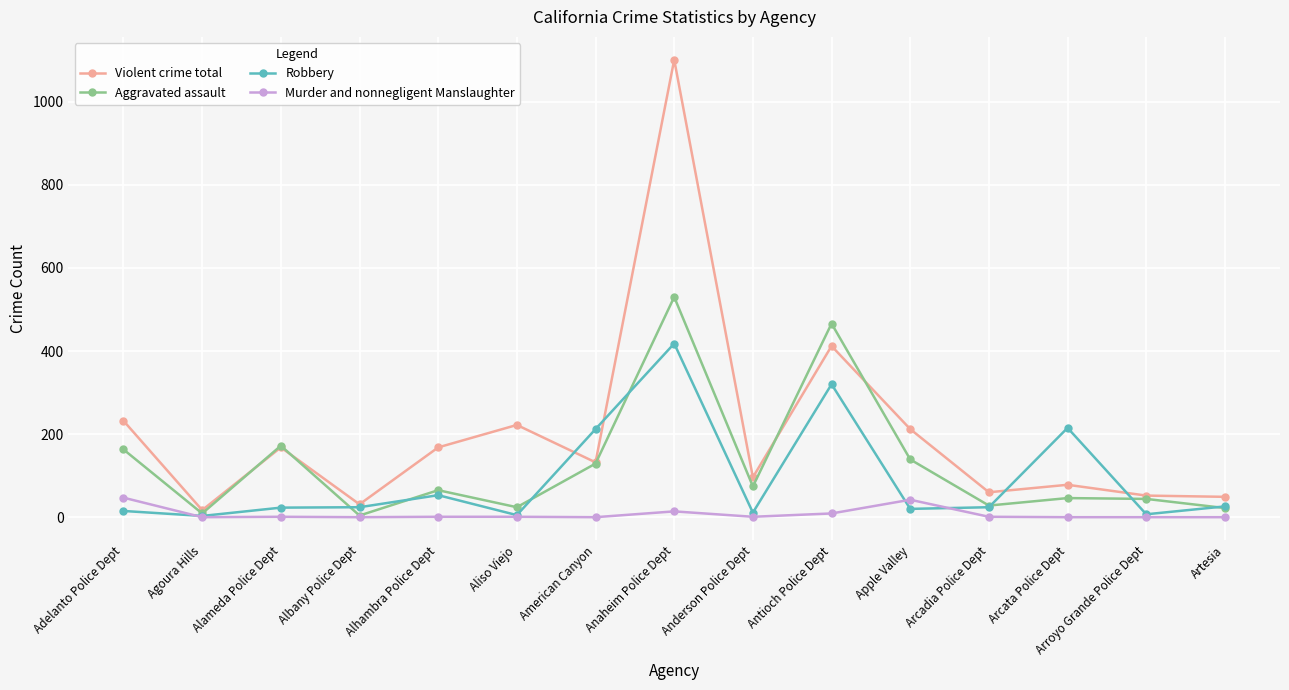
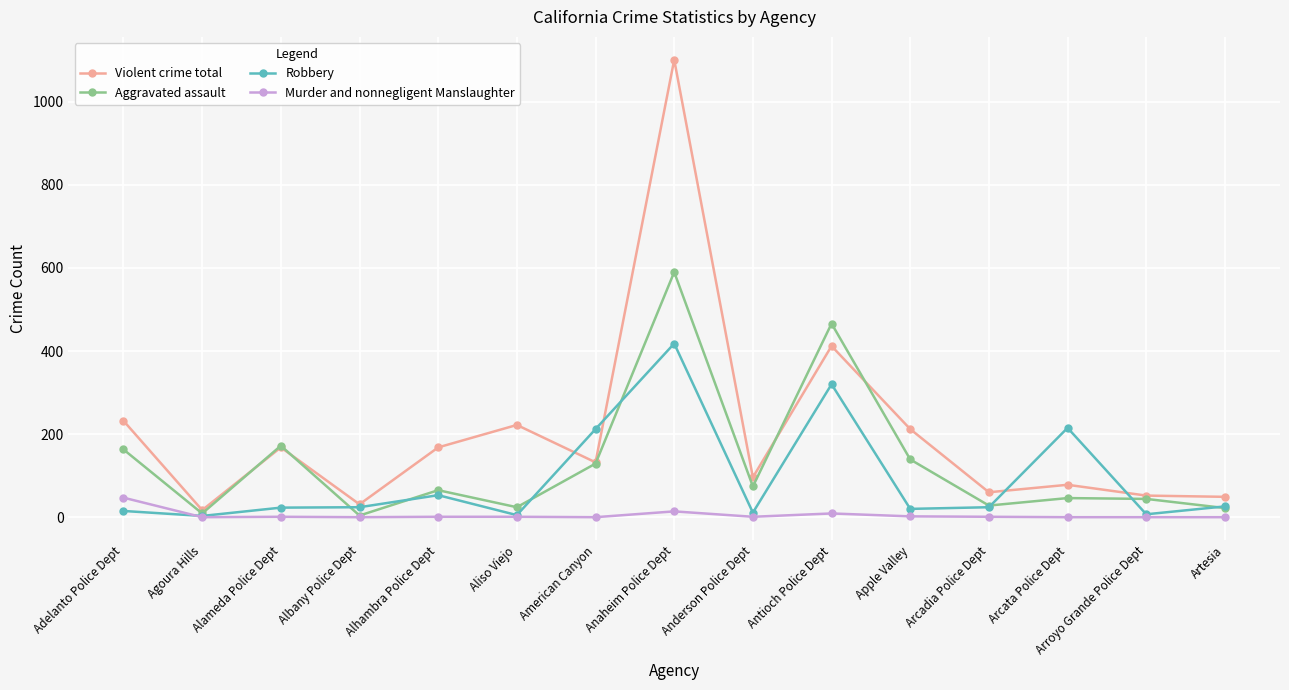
Aggravated assault, Anaheim Police Dept: 530 -> 590
Murder and nonnegligent Manslaughter, Apple Valley: 40 -> 0
